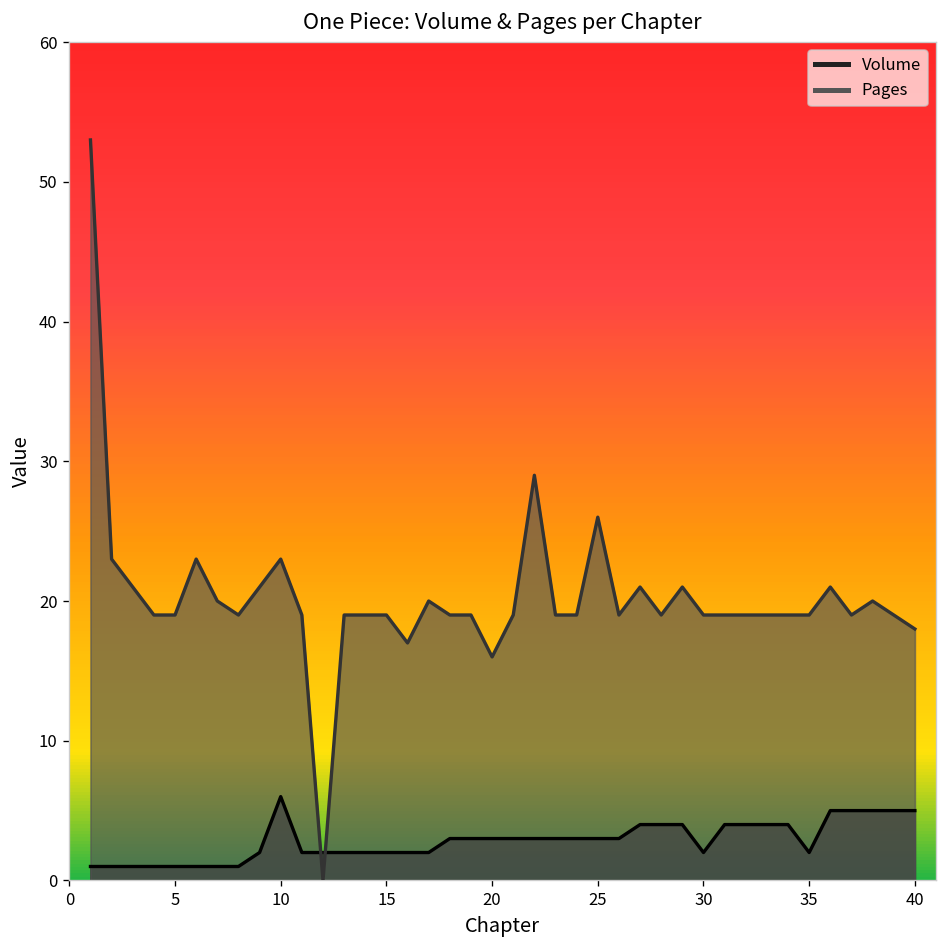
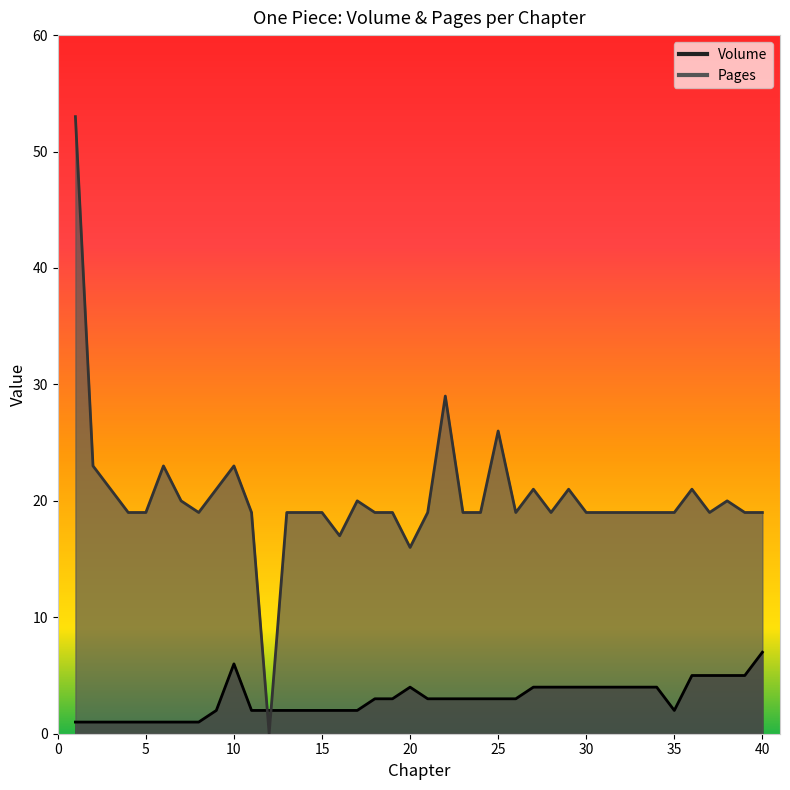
Volume, 20: 3 -> 4
Volume, 30: 2 -> 4
Volume, 40: 5 -> 7
Pages, 40: 18 -> 19
